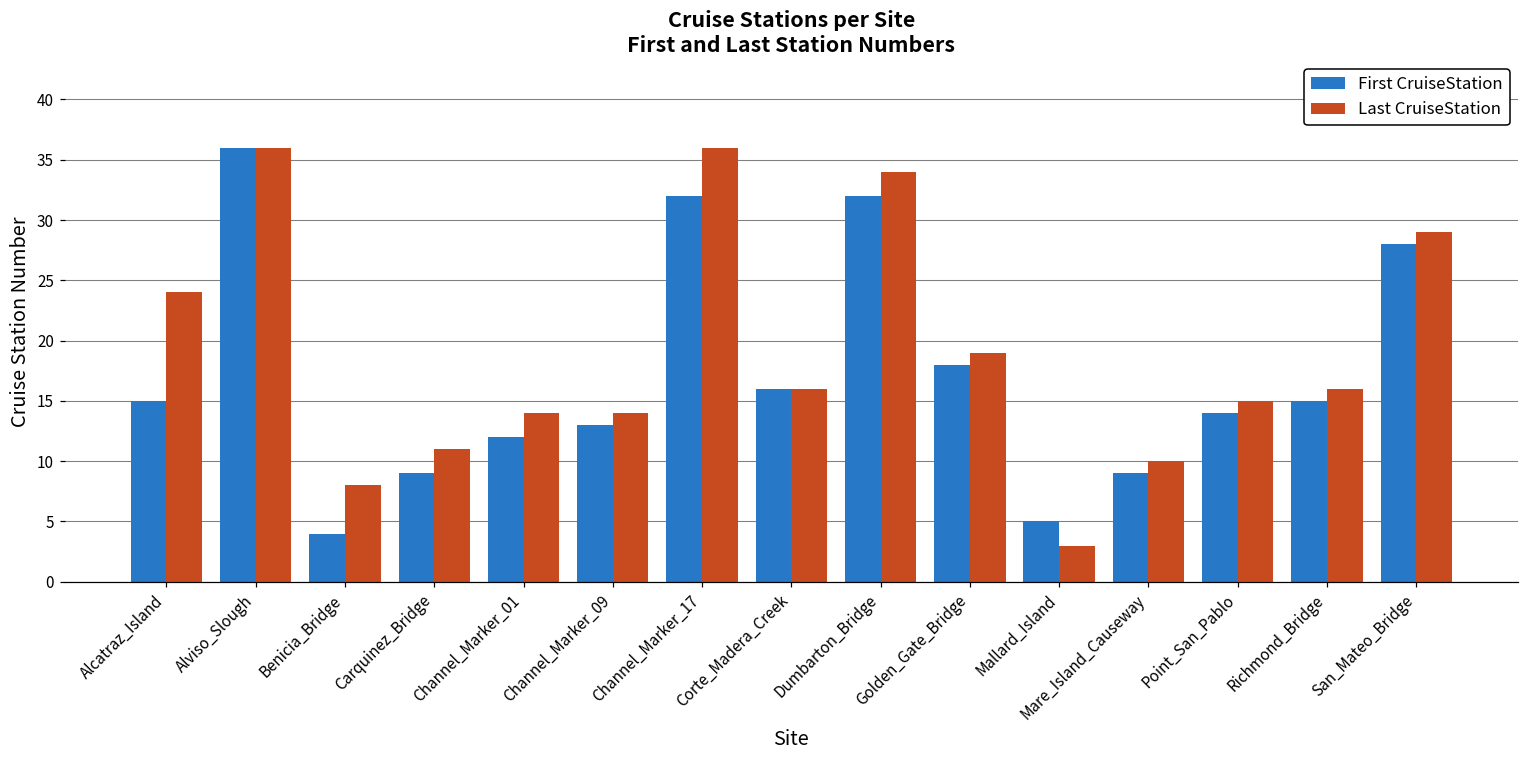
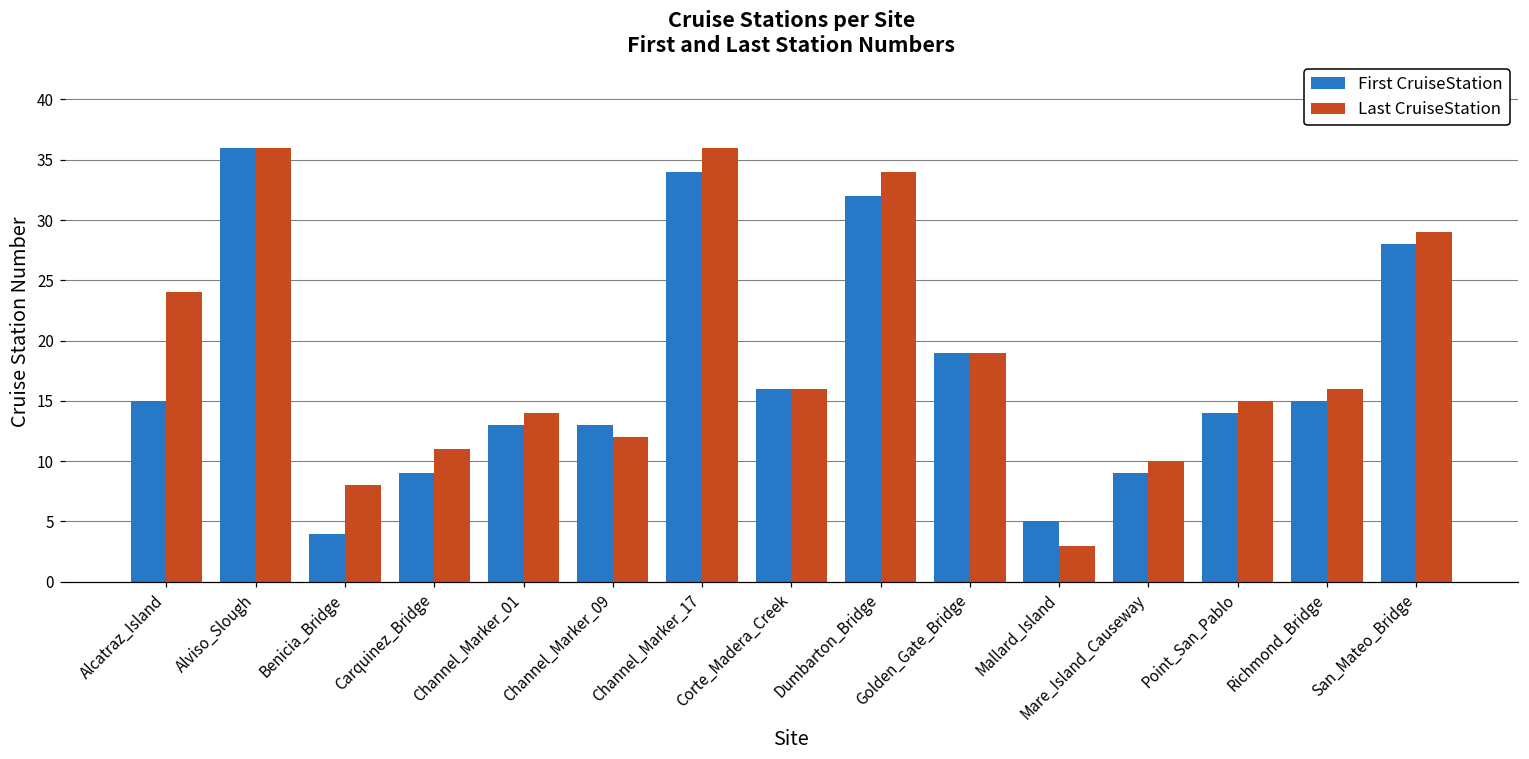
First CruiseStation, Channel_Marker_01: 12 -> 13
Last CruiseStation, Channel_Marker_09: 14 -> 12
First CruiseStation, Channel_Marker_17: 32 -> 34
First CruiseStation, Golden_Gate_Bridge: 18 -> 19
